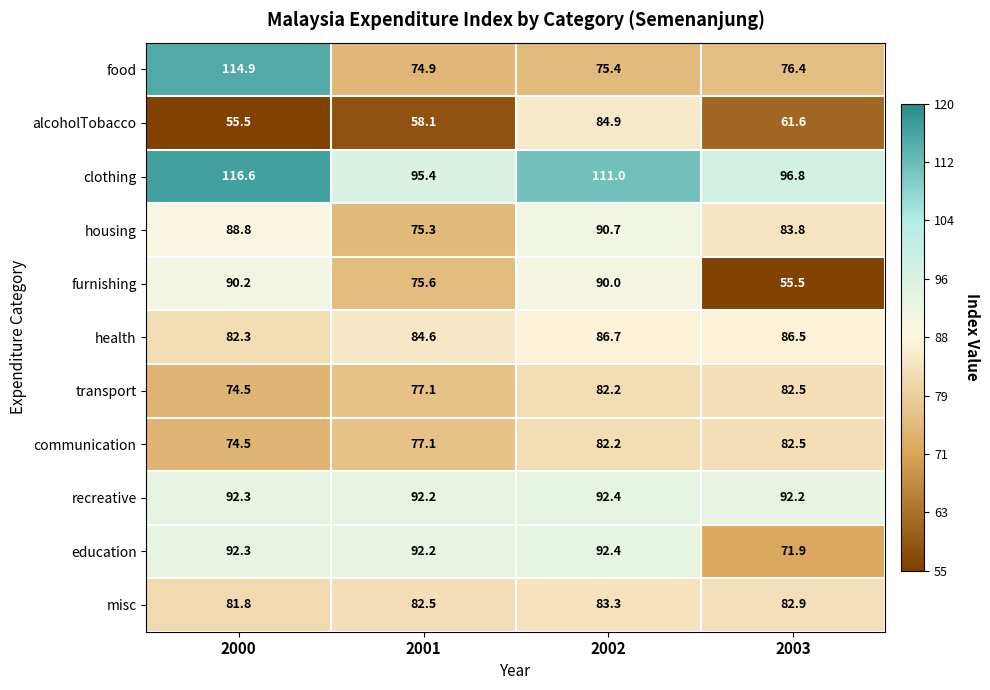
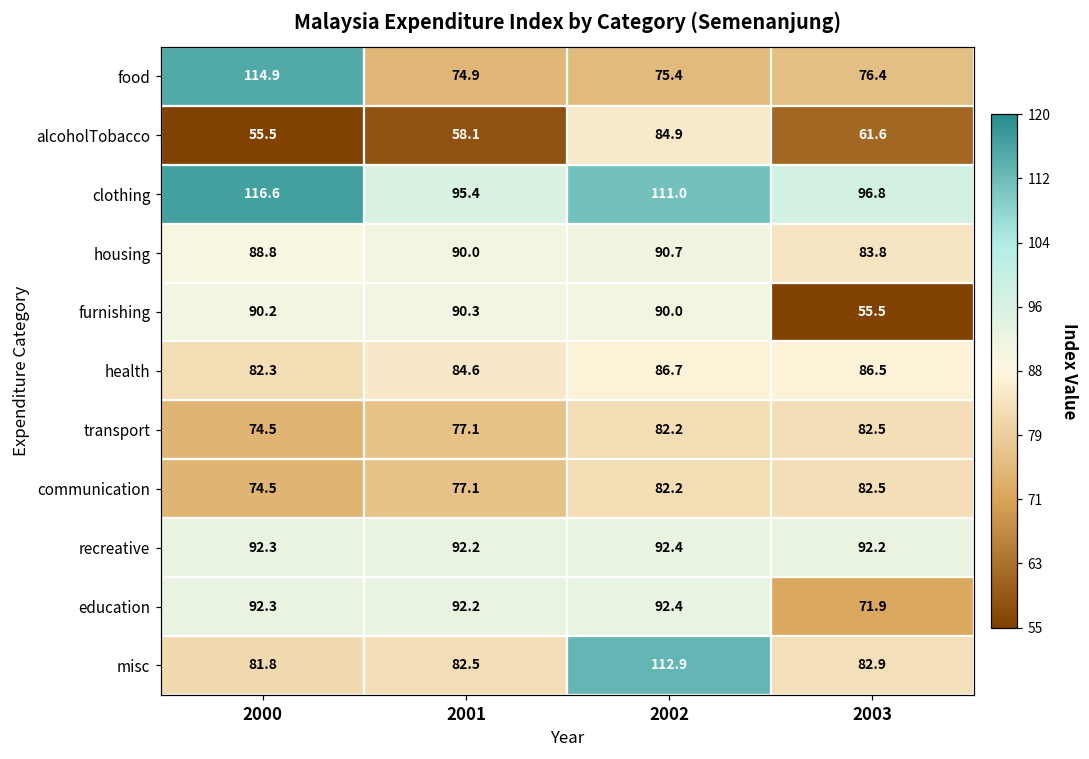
housing, 2001: 75.3 -> 90.0
furnishing, 2001: 75.6 -> 90.3
misc, 2002: 83.3 -> 112.9
